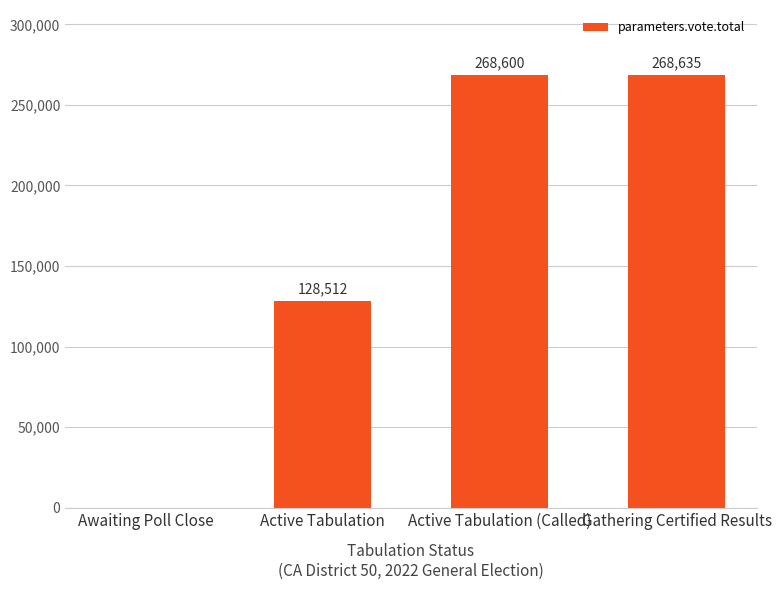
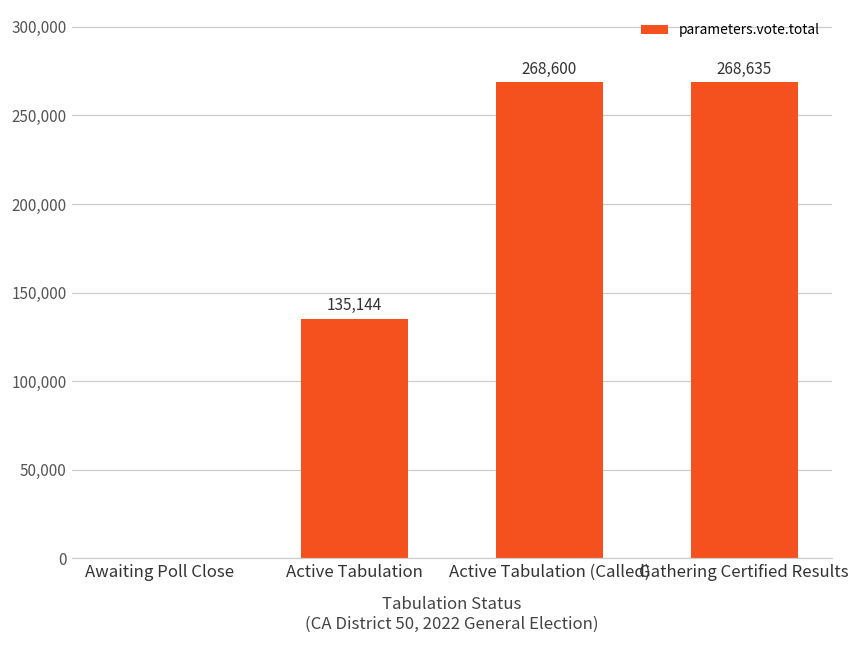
Active Tabulation: 128,512 -> 135,144
